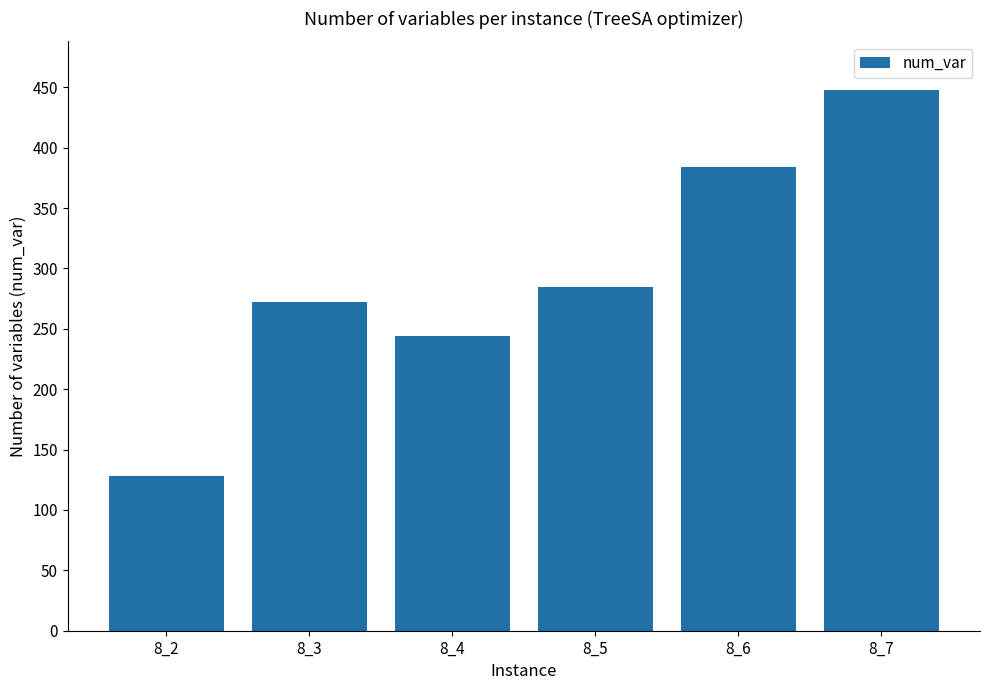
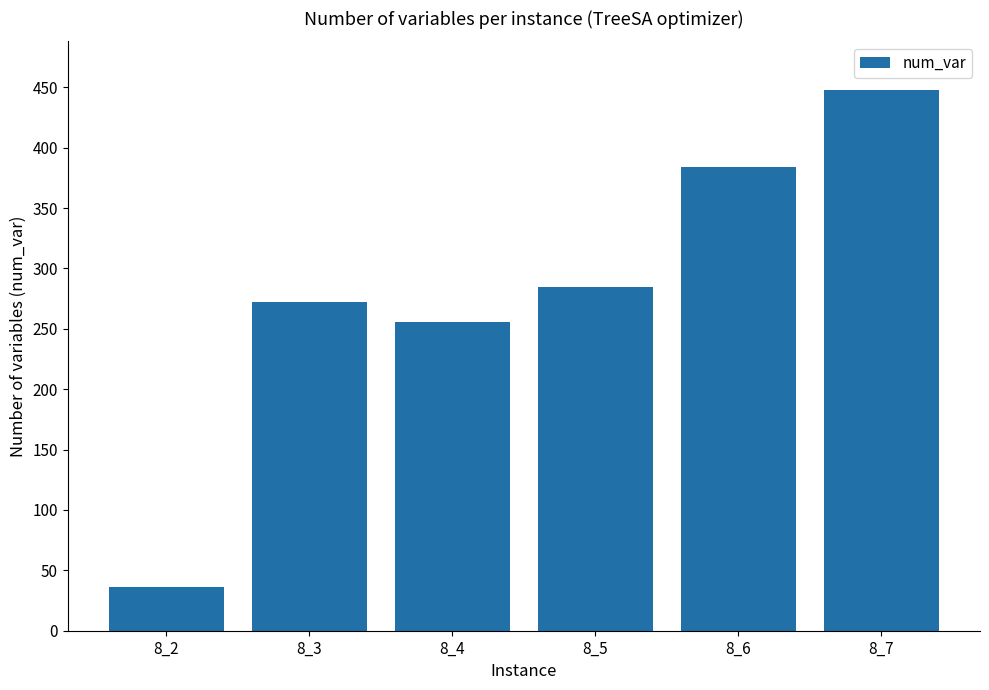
8_2: 128 -> 36
8_4: 244 -> 256
